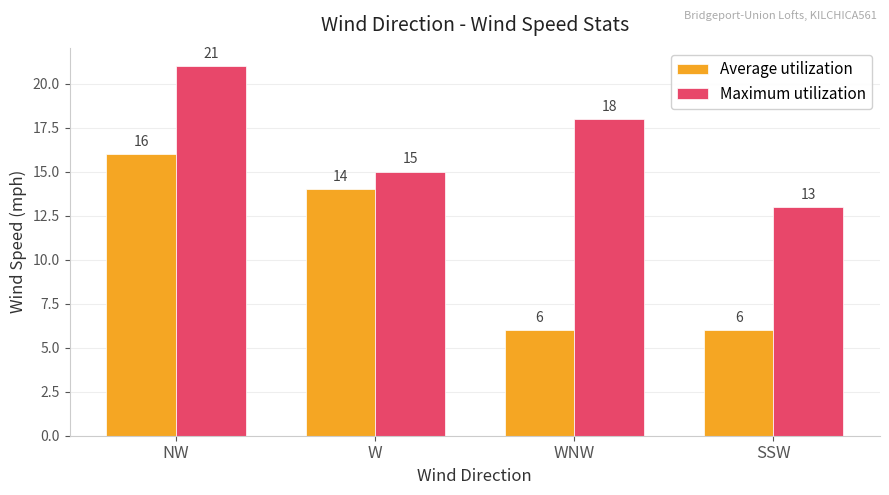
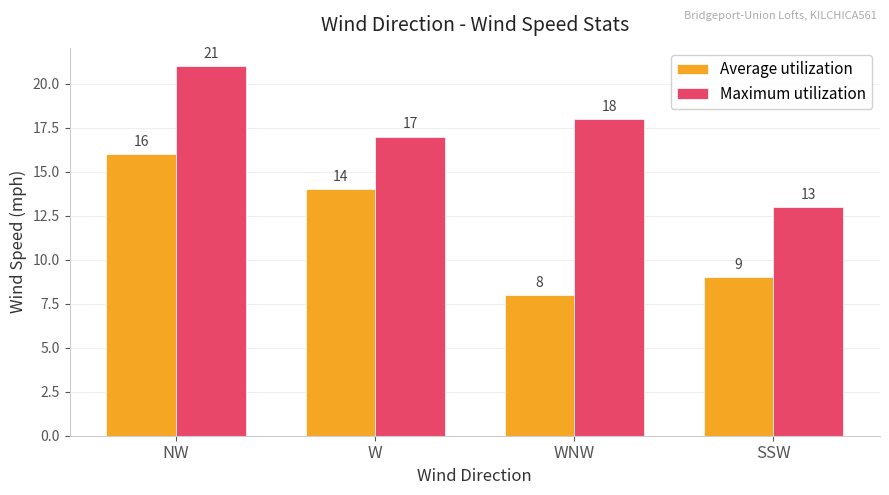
Maximum utilization, W: 15 -> 17
Average utilization, WNW: 6 -> 8
Average utilization, SSW: 6 -> 9
